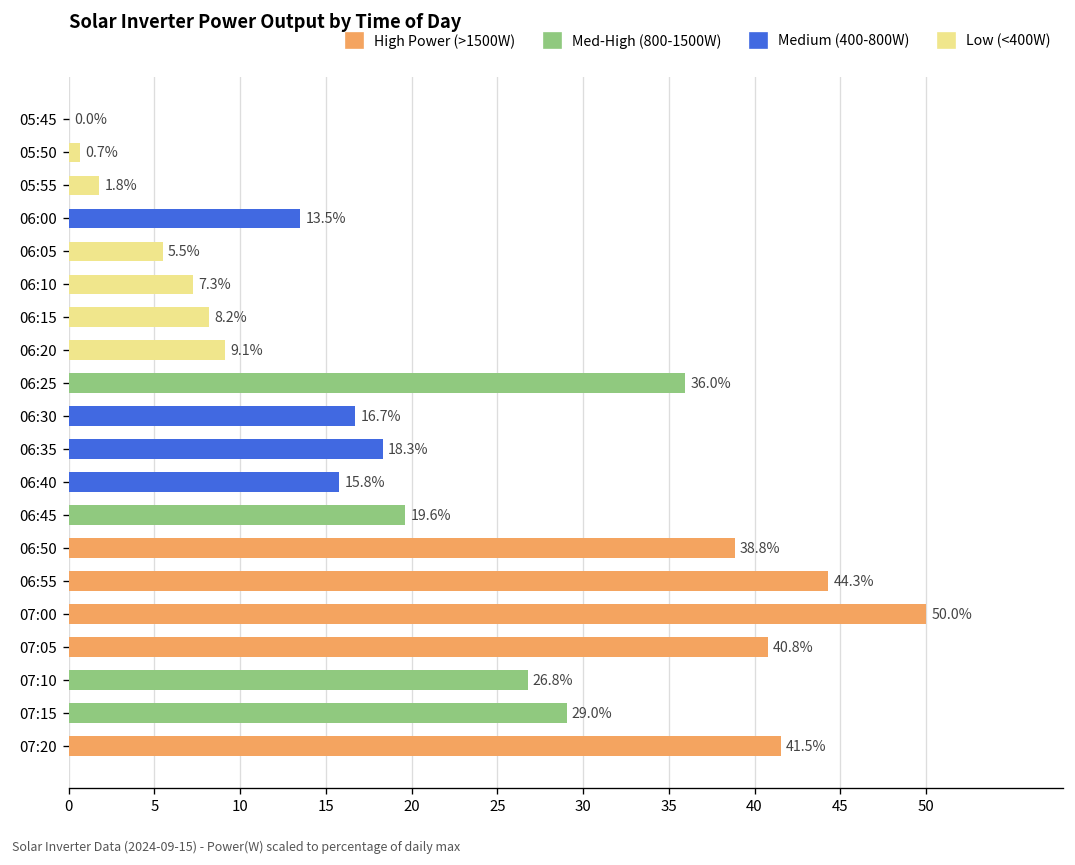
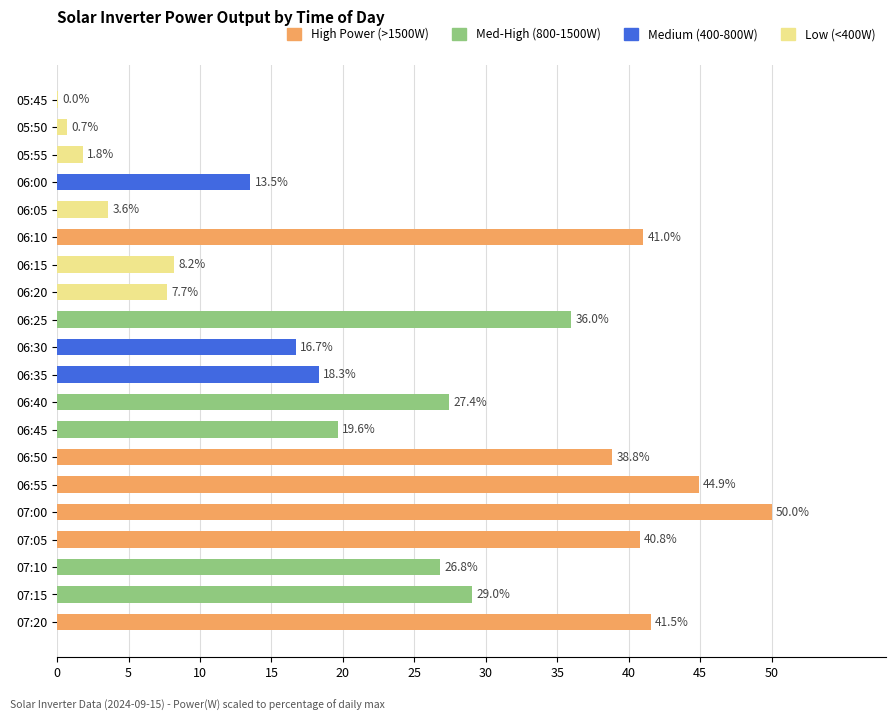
06:05: 5.5% -> 3.6%
06:10: 7.3% -> 41.0%
06:20: 9.1% -> 7.7%
06:40: 15.8% -> 27.4%
06:55: 44.3% -> 44.9%
